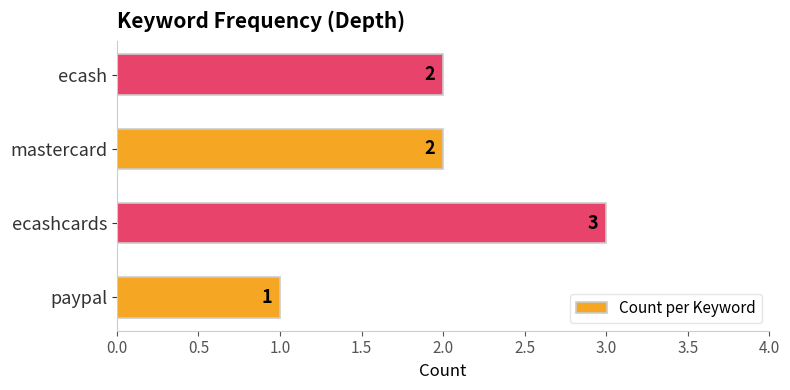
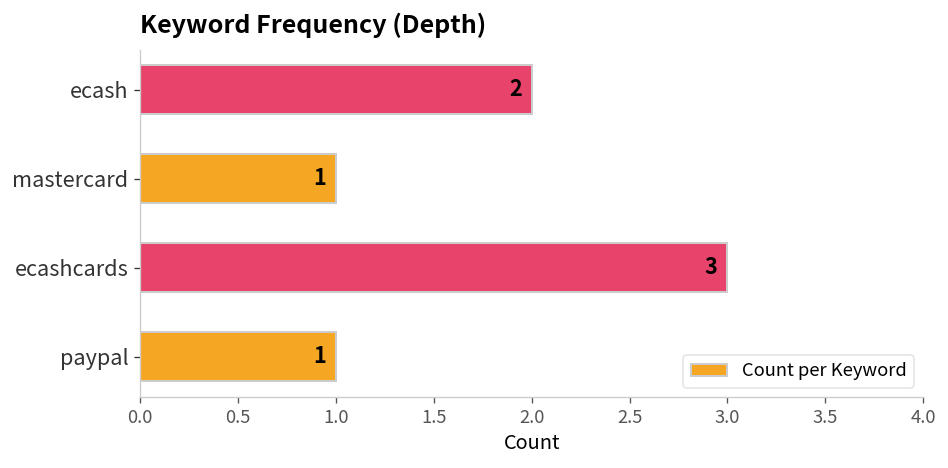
mastercard: 2 -> 1
